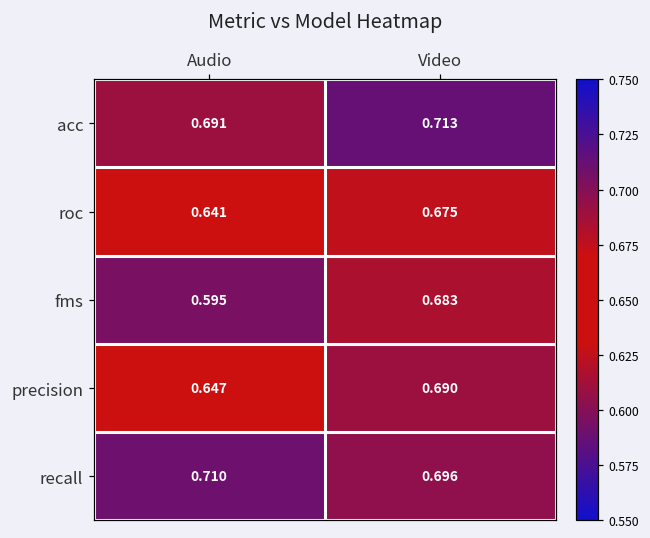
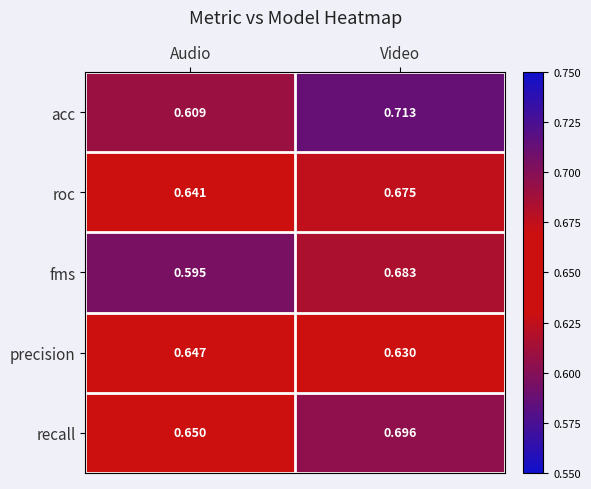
acc, Audio: 0.691 -> 0.609
precision, Video: 0.690 -> 0.630
recall, Audio: 0.710 -> 0.650
